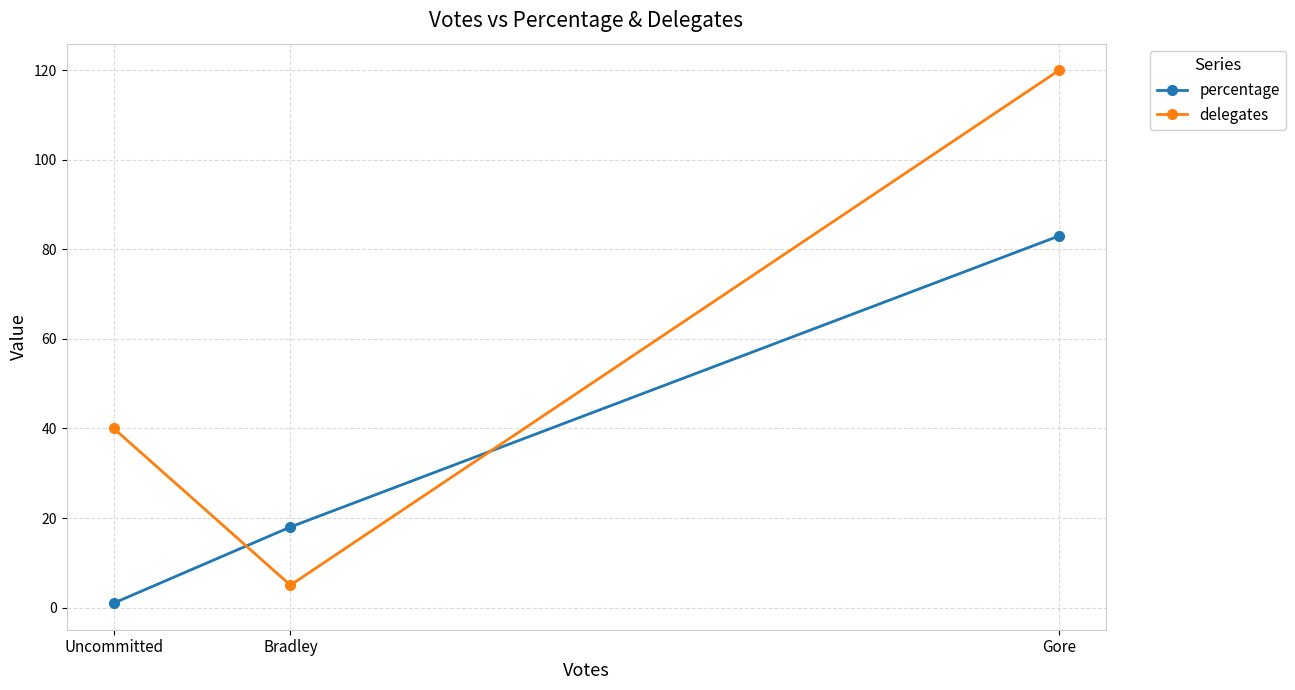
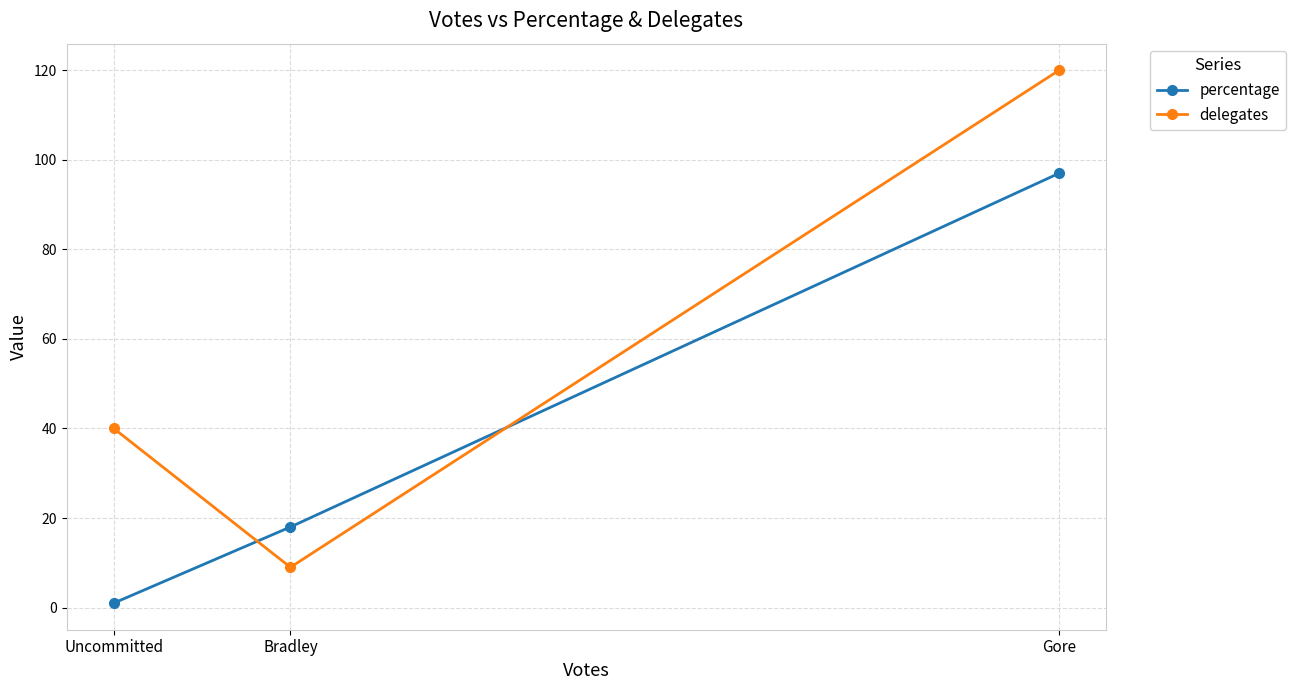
delegates, Bradley: 5 -> 9
percentage, Gore: 83 -> 97
